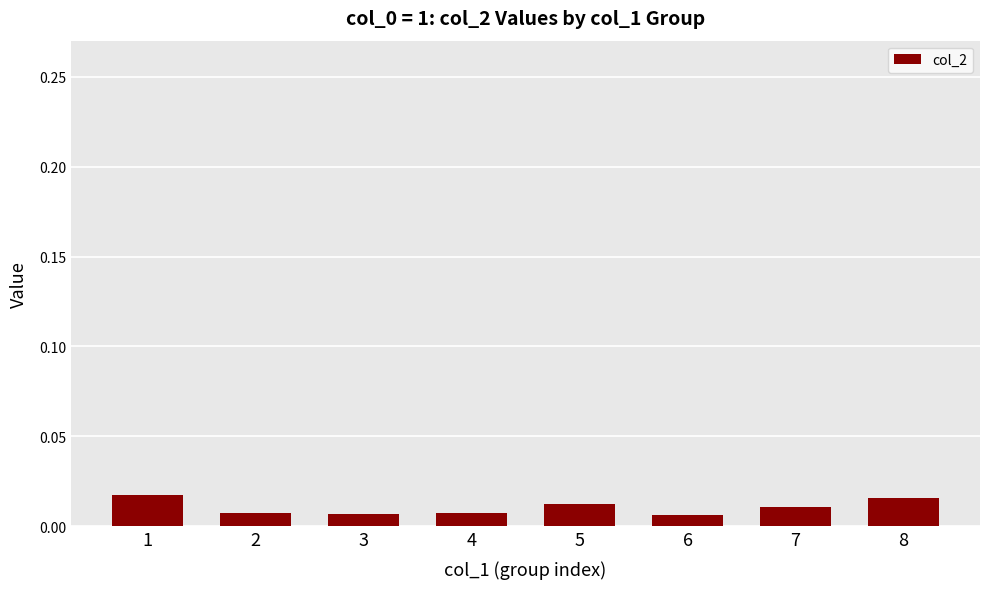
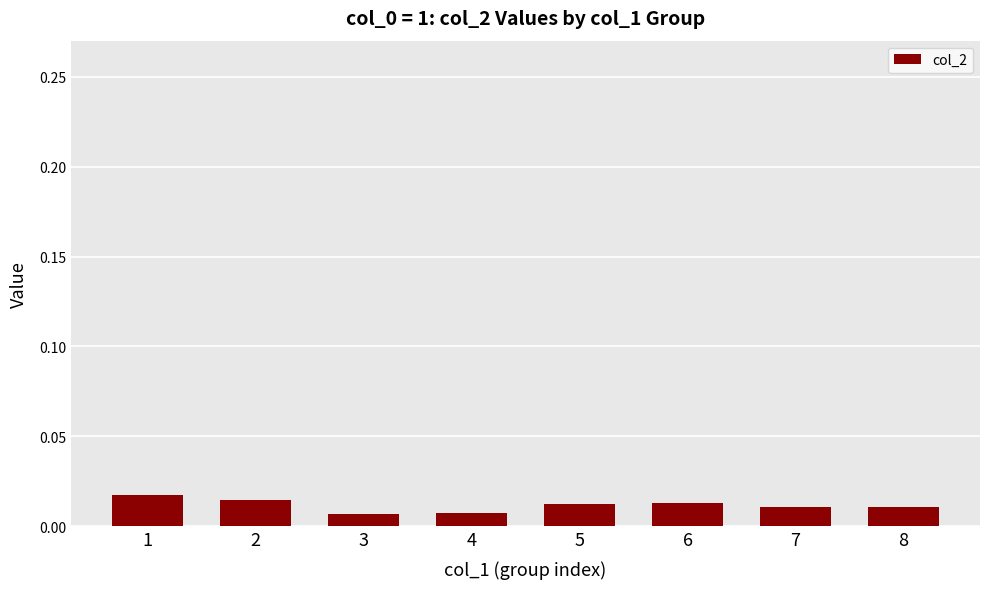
2: 0.008 -> 0.015
6: 0.006 -> 0.013
8: 0.016 -> 0.011
